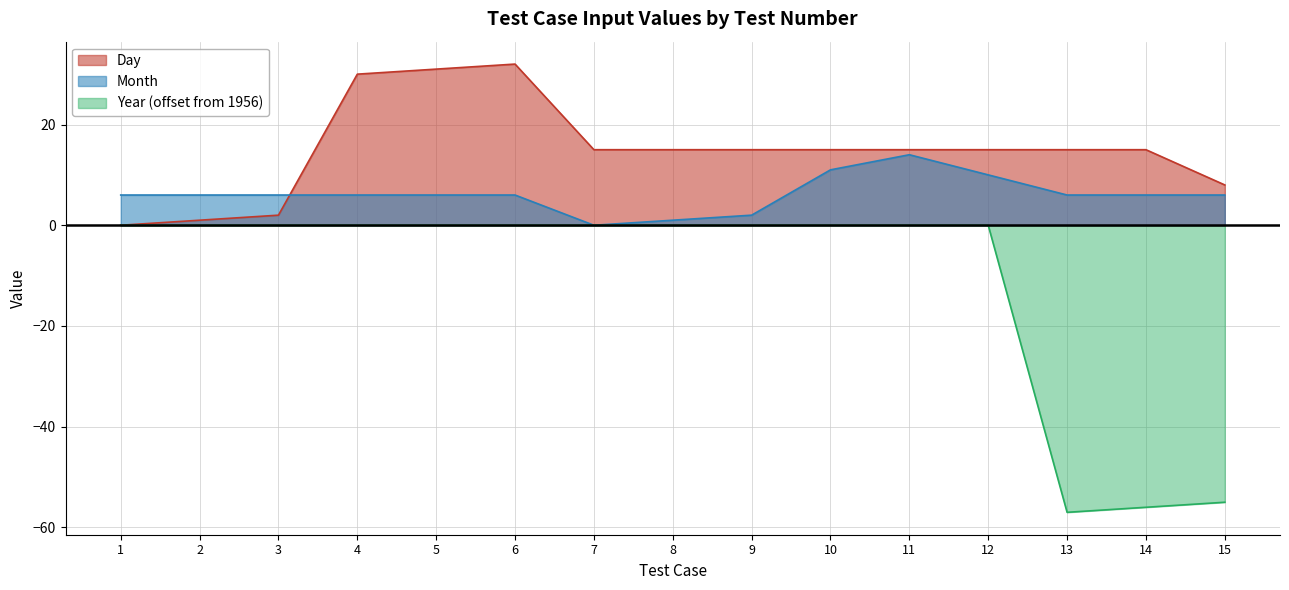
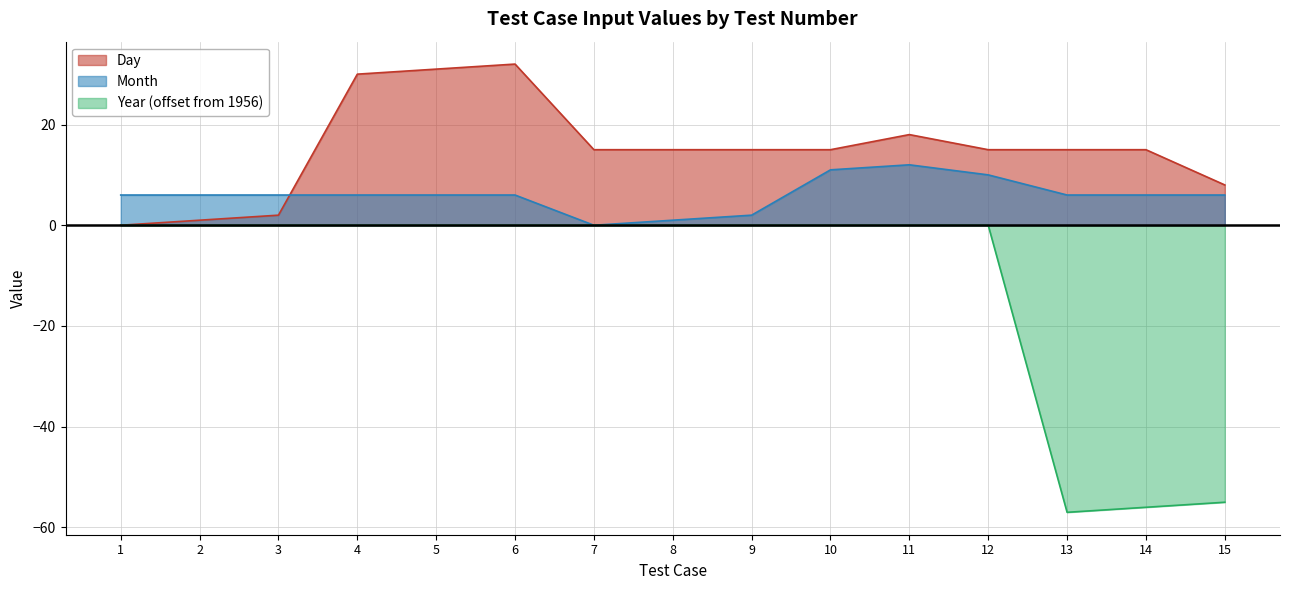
Day, 11: 15 -> 18
Month, 11: 14 -> 12
